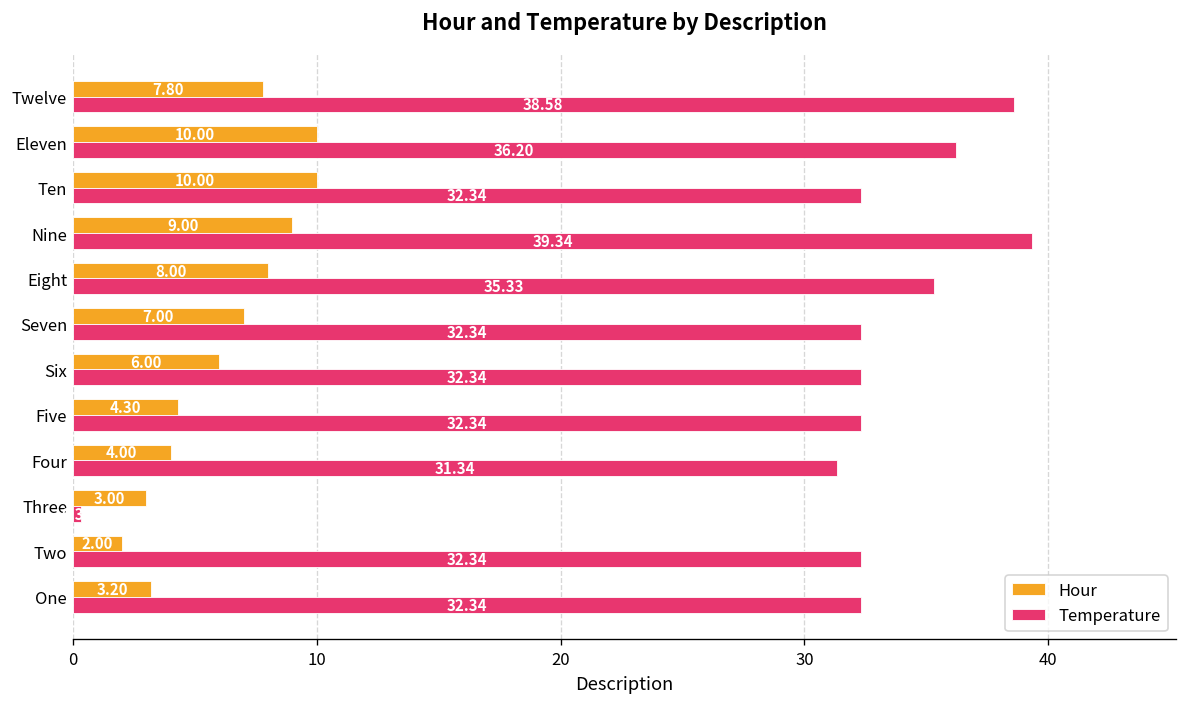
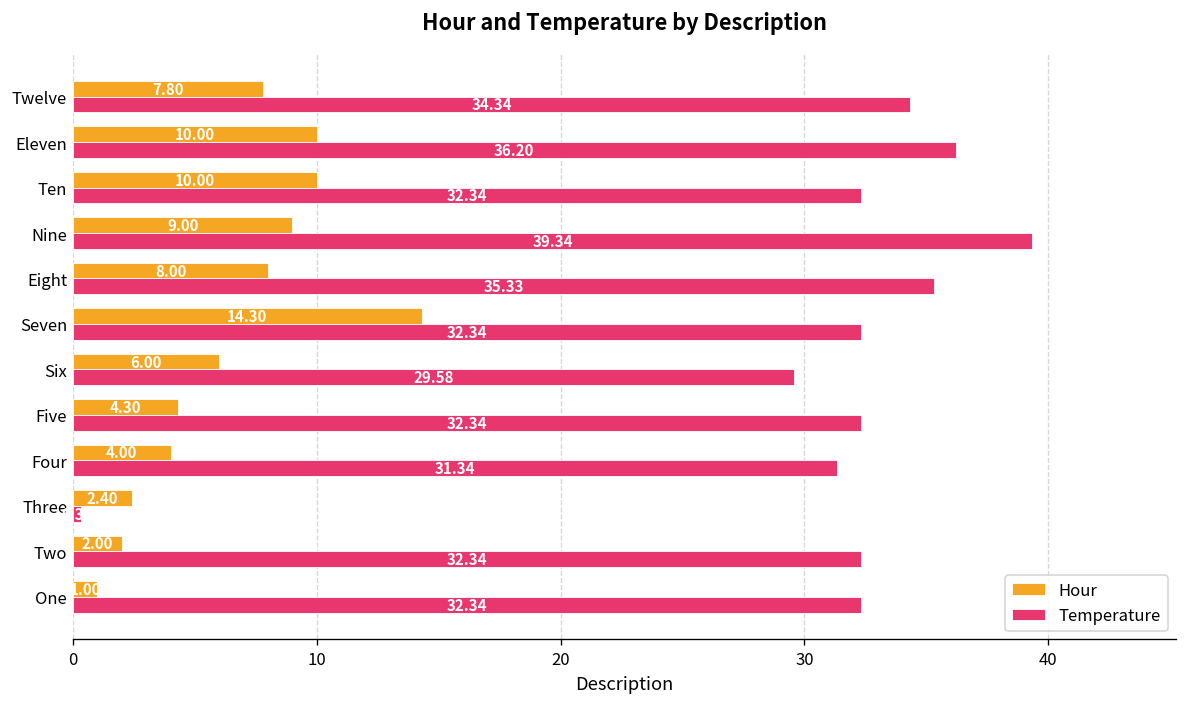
Temperature, Twelve: 38.58 -> 34.34
Hour, Seven: 7.00 -> 14.30
Temperature, Six: 32.34 -> 29.58
Hour, Three: 3.00 -> 2.40
Hour, One: 3.20 -> 1.00
